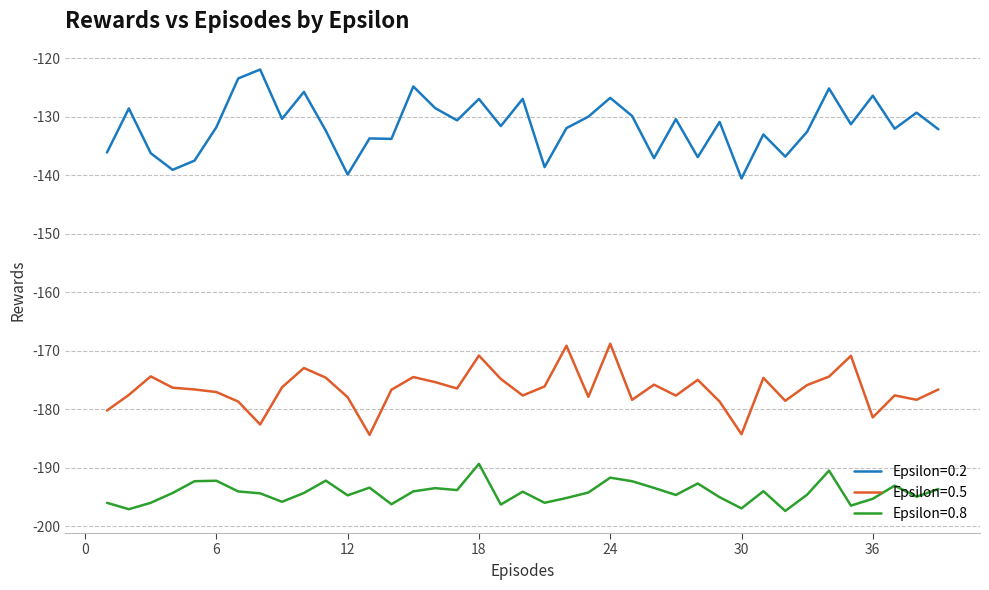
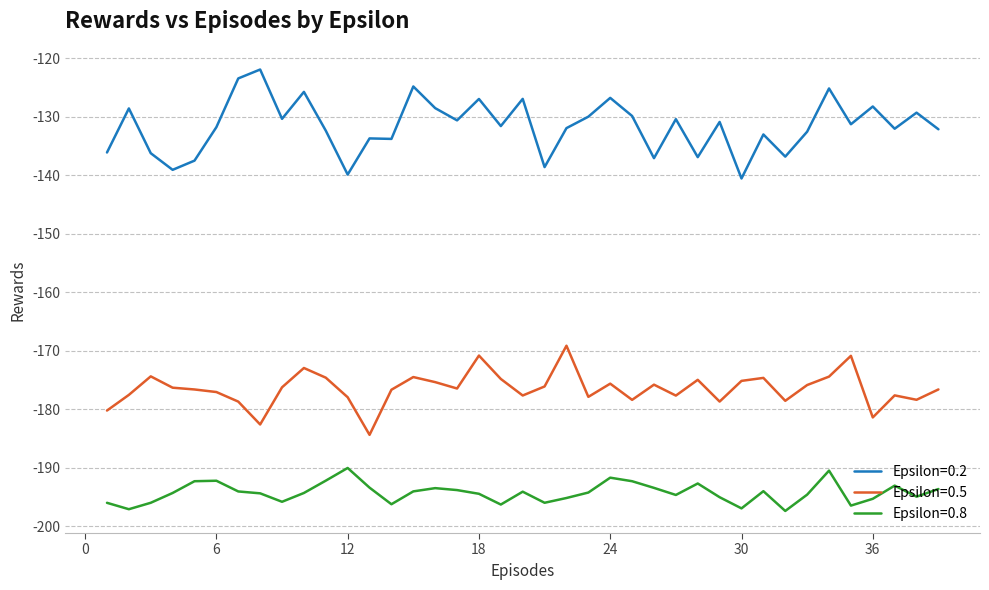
Epsilon=0.8, 12: -195 -> -190
Epsilon=0.8, 18: -189 -> -194
Epsilon=0.5, 24: -169 -> -176
Epsilon=0.5, 30: -184 -> -175
Epsilon=0.2, 36: -126 -> -128
